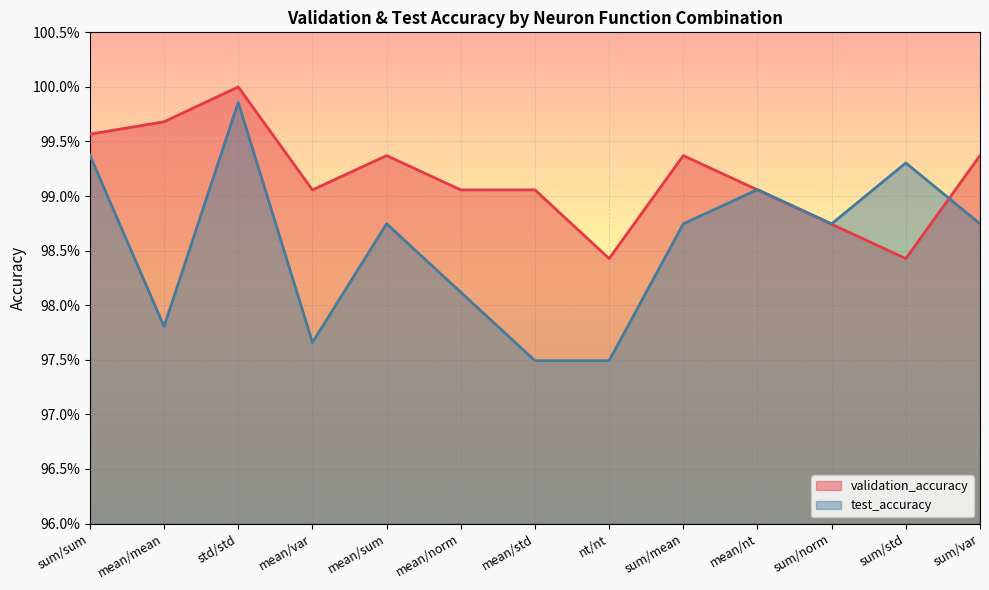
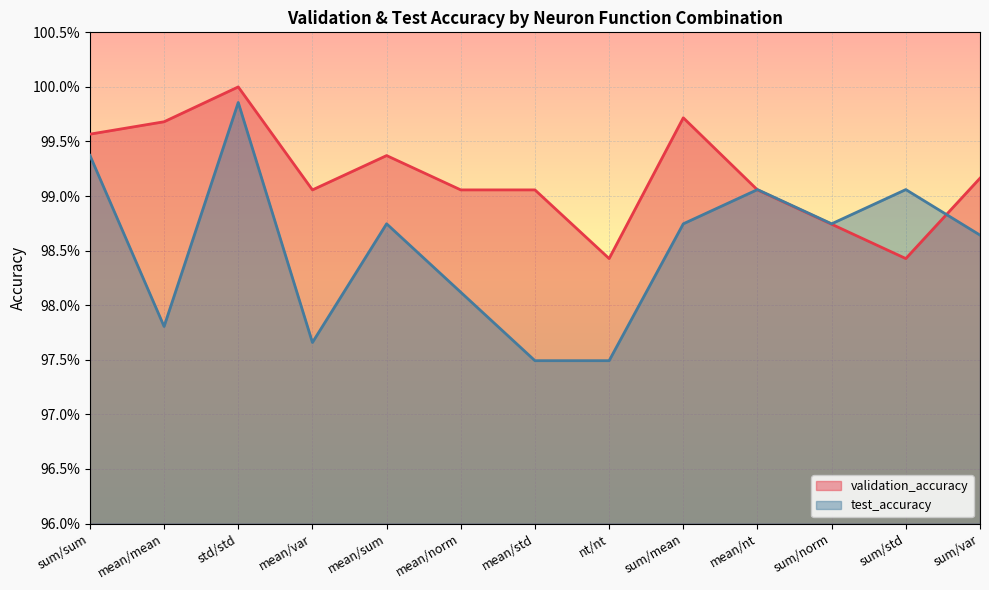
validation_accuracy, sum/mean: 99.37% -> 99.72%
test_accuracy, sum/std: 99.30% -> 99.06%
validation_accuracy, sum/var: 99.37% -> 99.16%
test_accuracy, sum/var: 98.75% -> 98.64%
